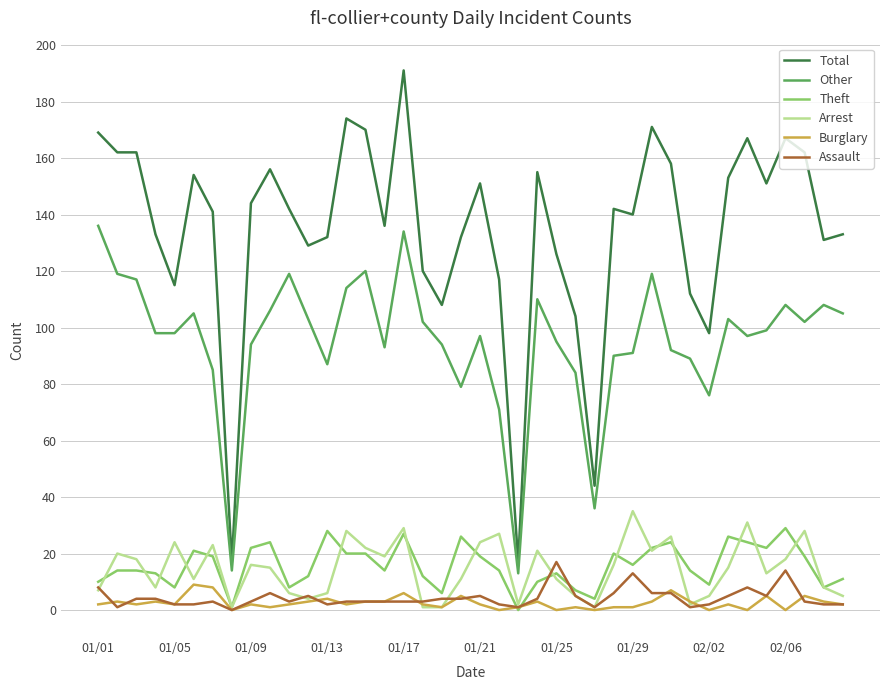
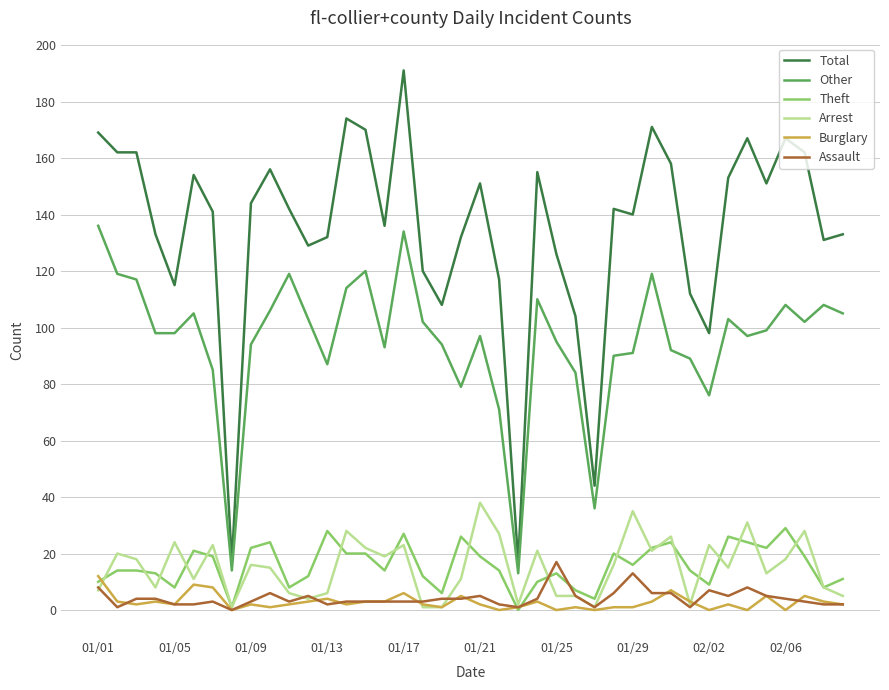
Burglary, 01/01: 2 -> 12
Arrest, 01/17: 29 -> 23
Arrest, 01/21: 24 -> 38
Arrest, 01/25: 11 -> 5
Arrest, 02/02: 5 -> 23
Assault, 02/02: 2 -> 7
Assault, 02/06: 14 -> 4
